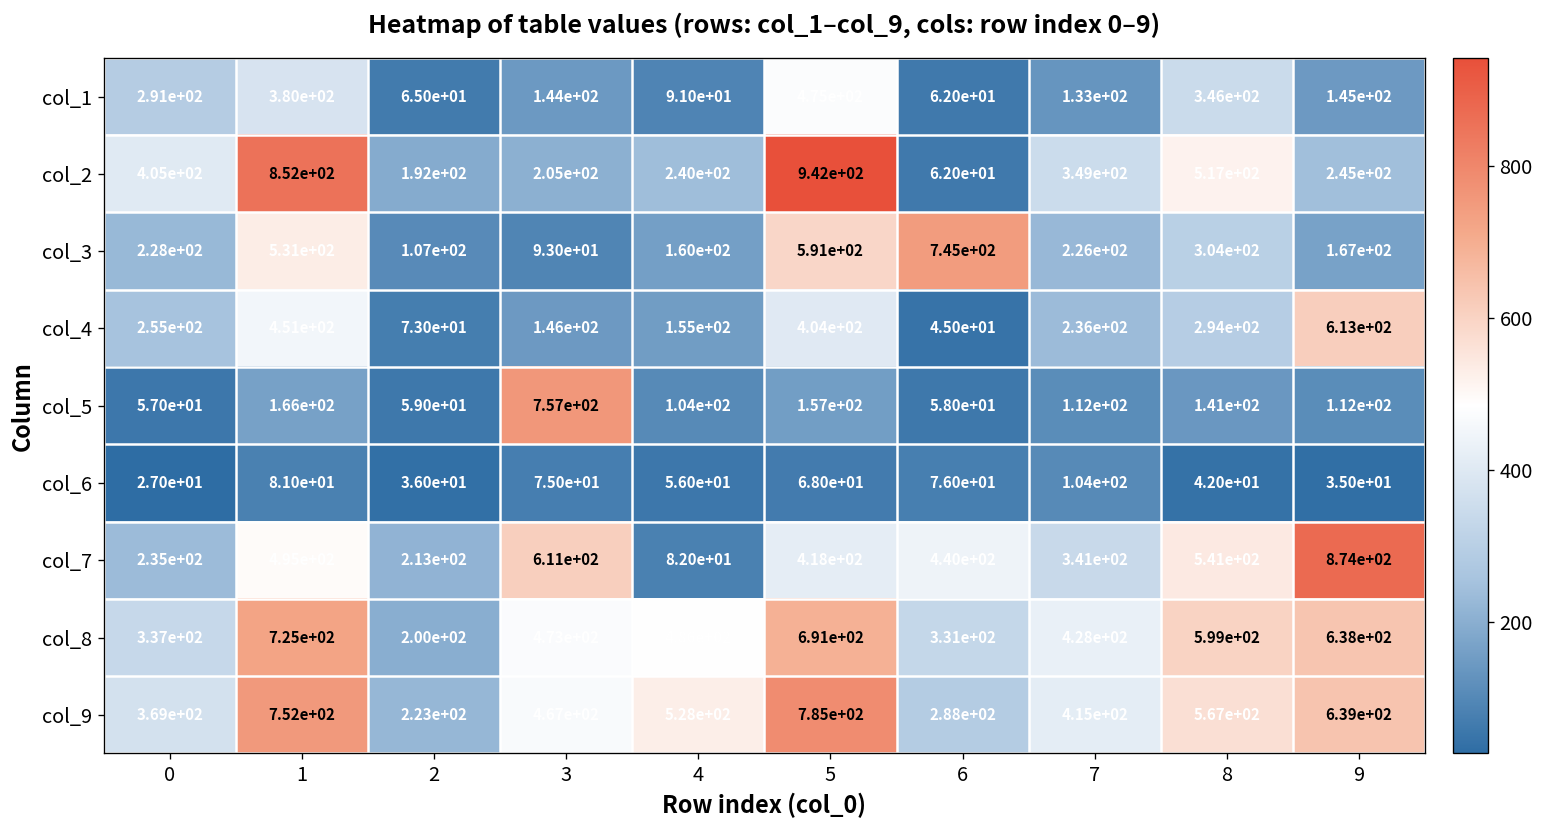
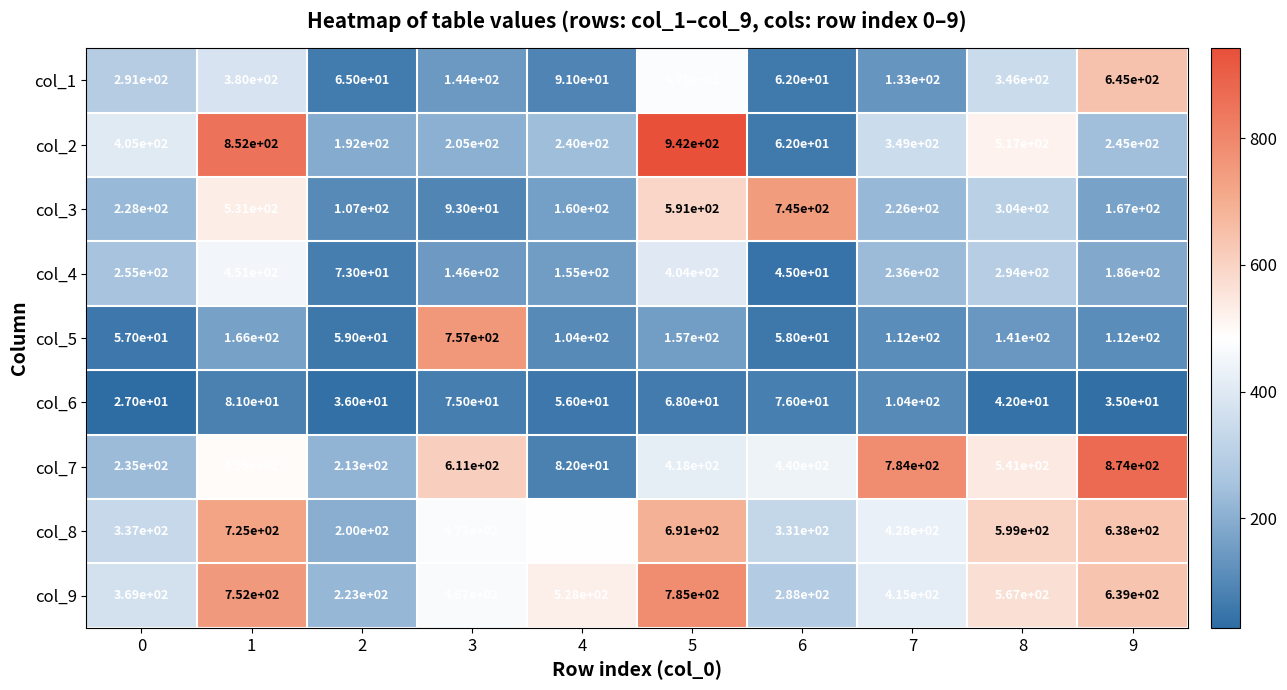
col_1, 9: 1.45e+02 -> 6.45e+02
col_4, 9: 6.13e+02 -> 1.86e+02
col_7, 7: 3.41e+02 -> 7.84e+02
